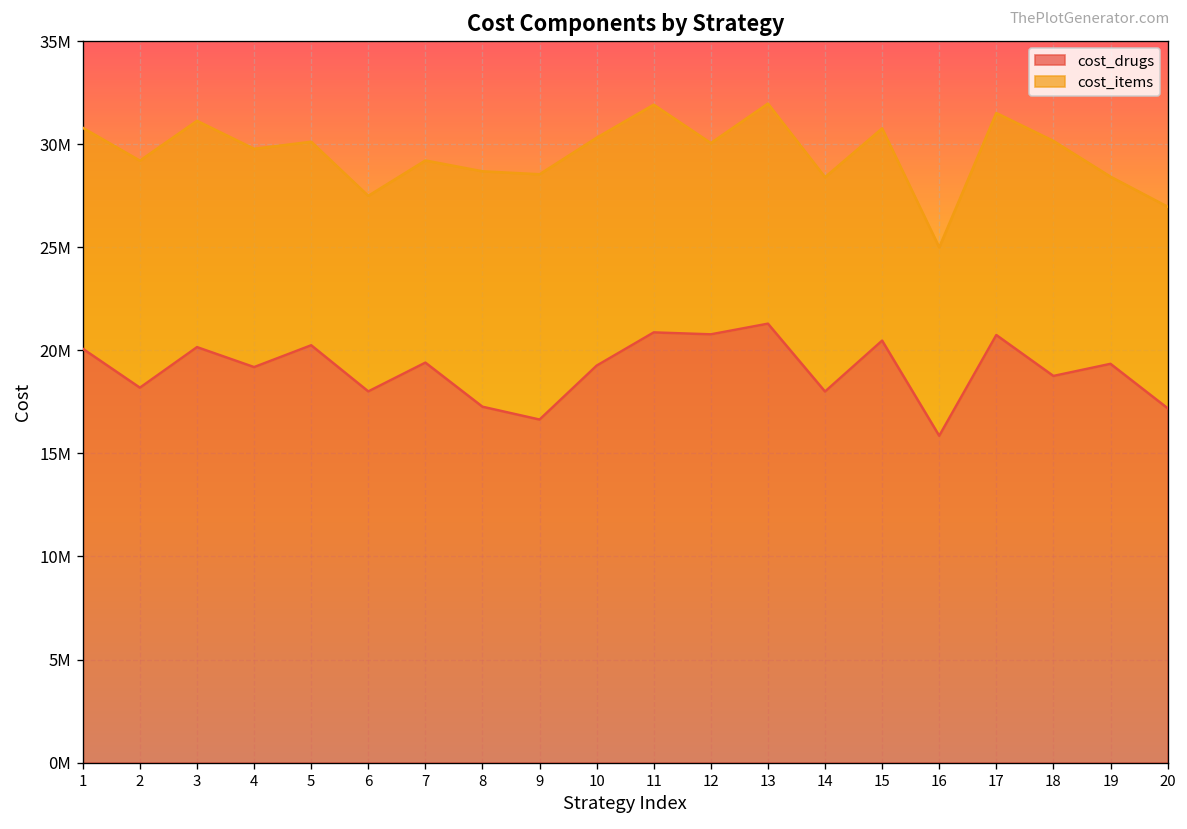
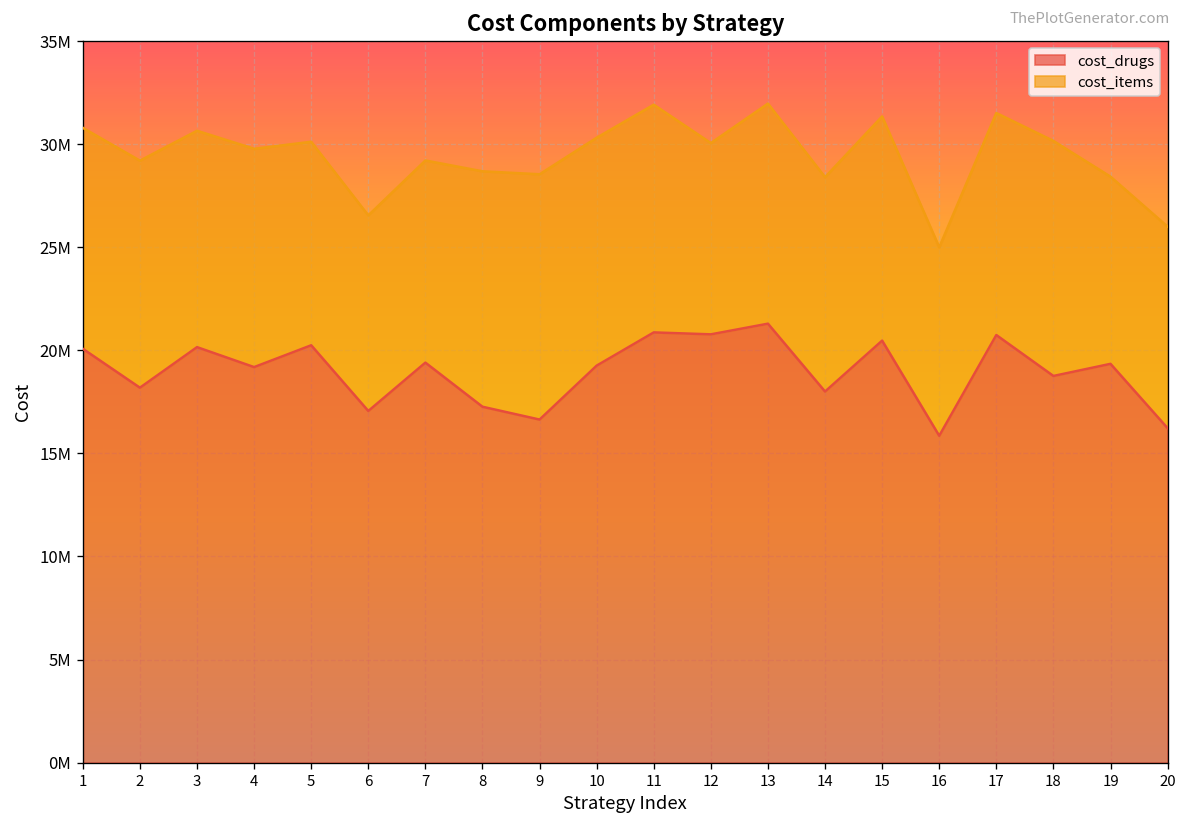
cost_items, 3: 11000000 -> 10500000
cost_drugs, 6: 18000000 -> 17100000
cost_items, 15: 10300000 -> 10900000
cost_drugs, 20: 17200000 -> 16200000
